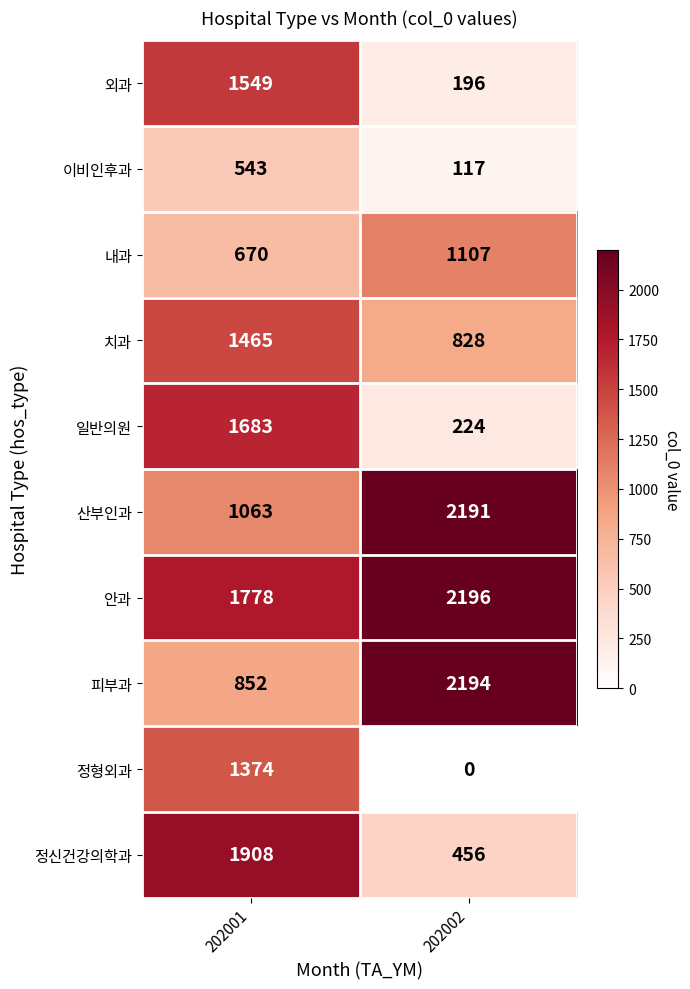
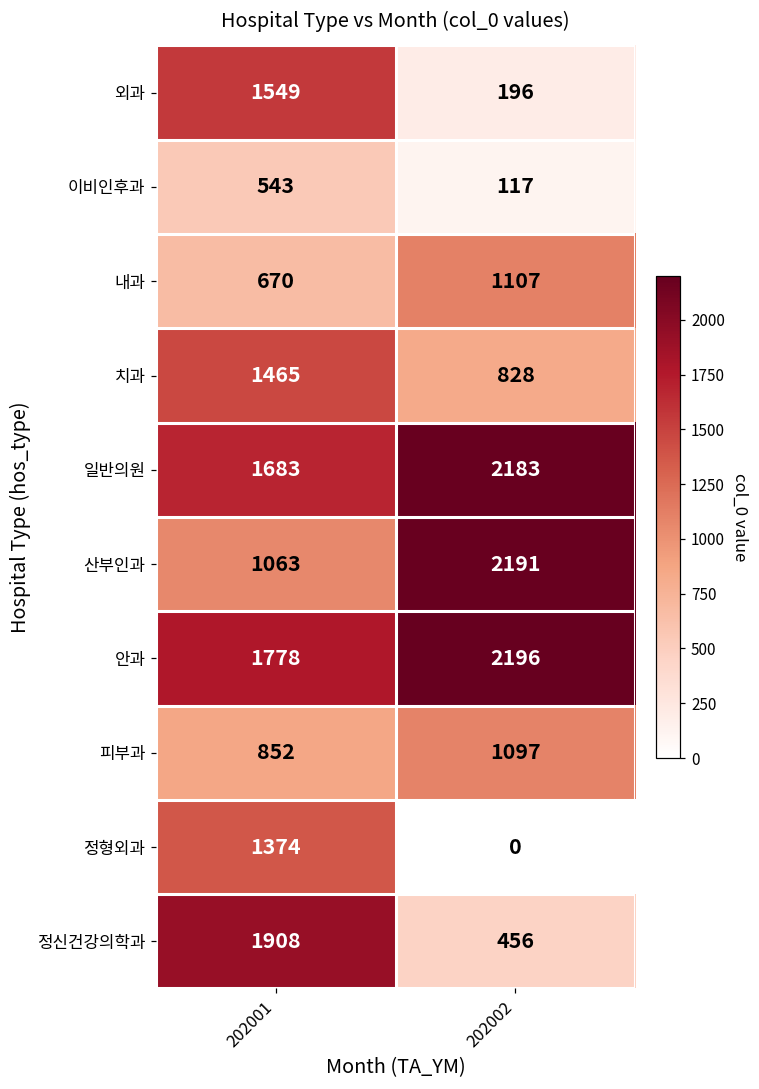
일반의원, 202002: 224 -> 2183
피부과, 202002: 2194 -> 1097
